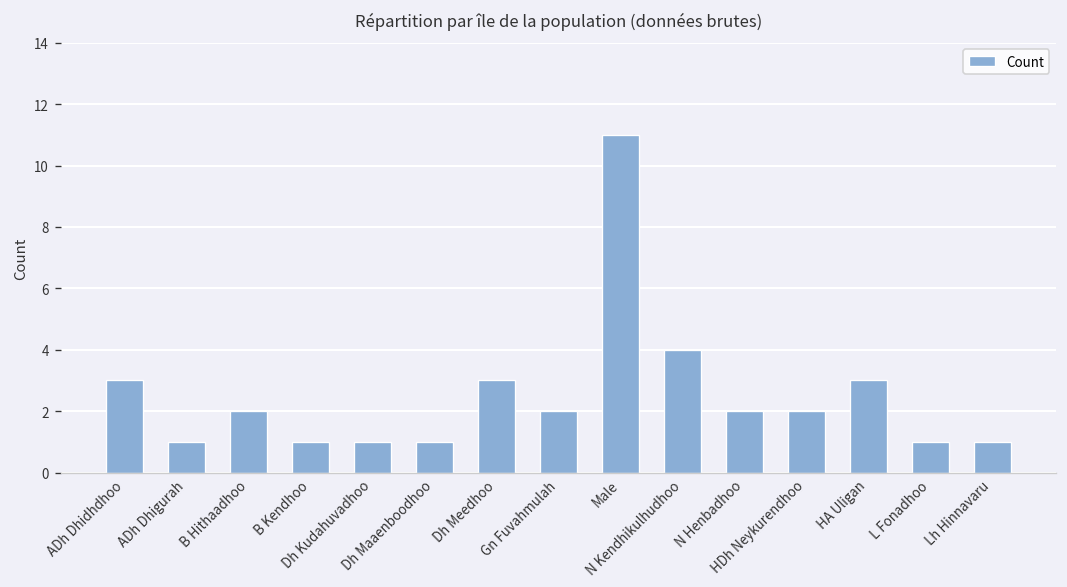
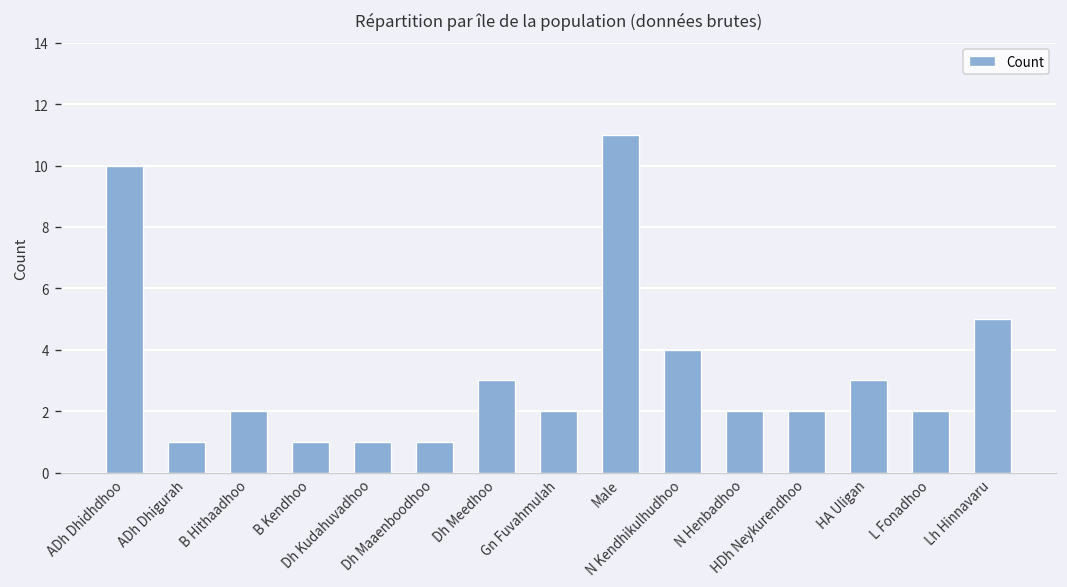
ADh Dhidhdhoo: 3 -> 10
L Fonadhoo: 1 -> 2
Lh Hinnavaru: 1 -> 5
